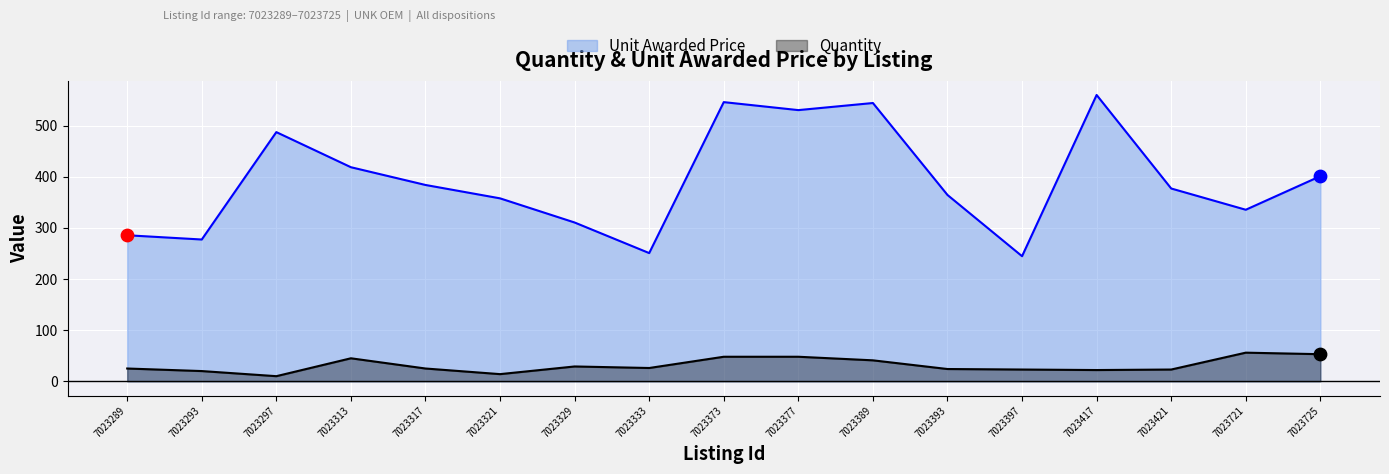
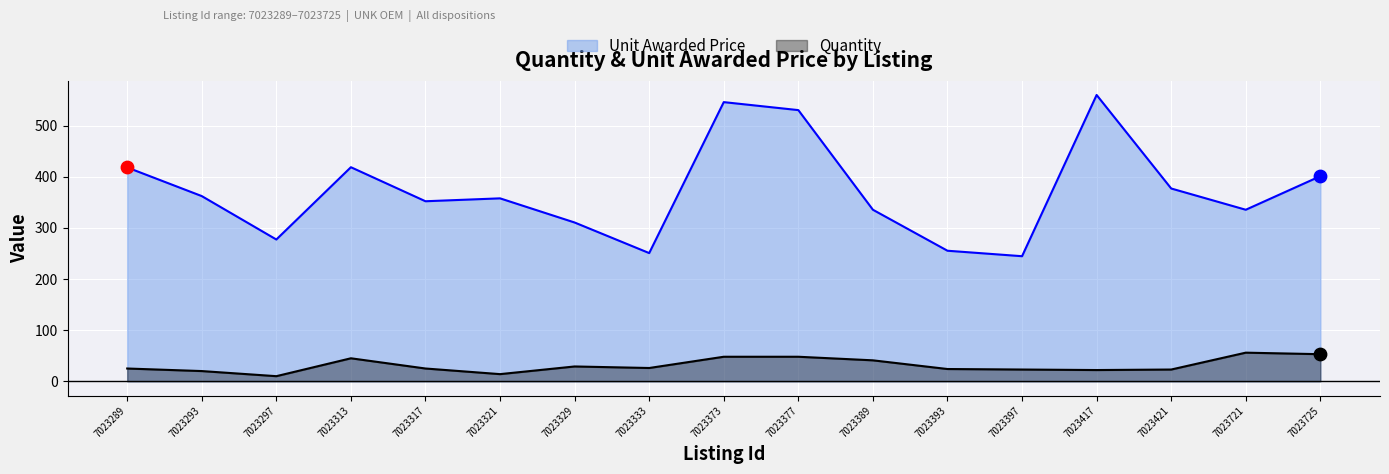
Unit Awarded Price, 7023289: 290 -> 420
Unit Awarded Price, 7023293: 280 -> 360
Unit Awarded Price, 7023297: 490 -> 280
Unit Awarded Price, 7023317: 380 -> 350
Unit Awarded Price, 7023389: 540 -> 340
Unit Awarded Price, 7023393: 360 -> 260
